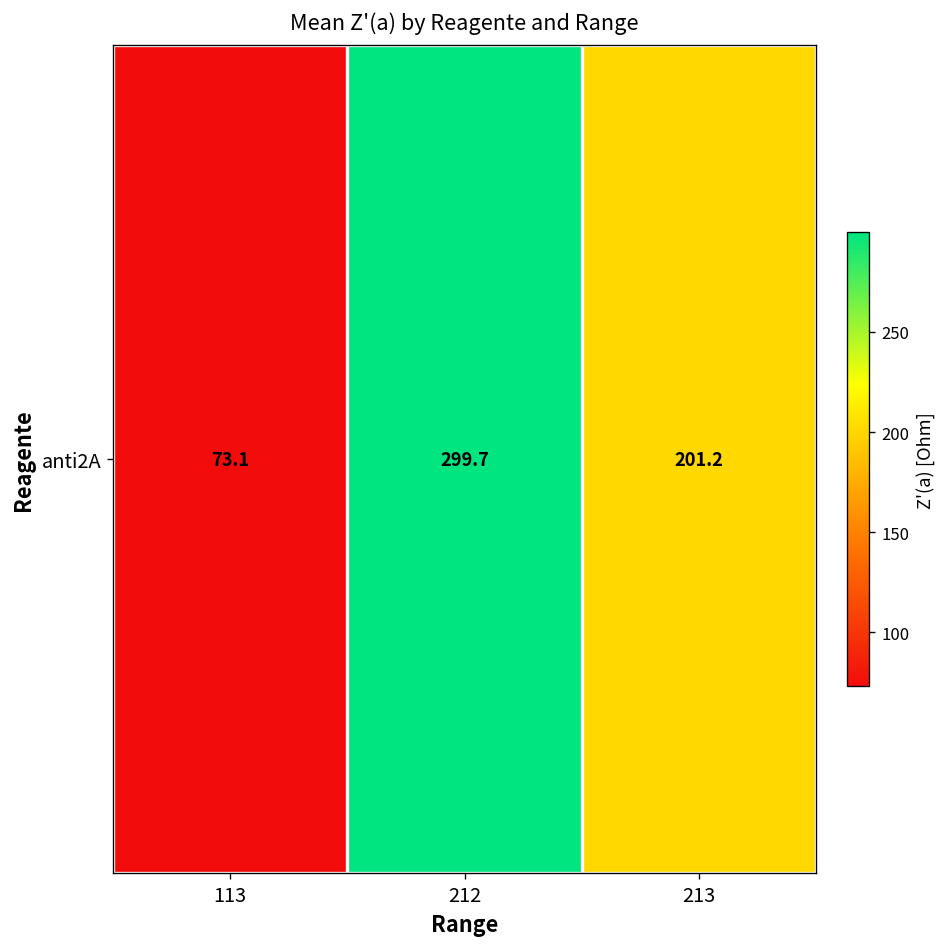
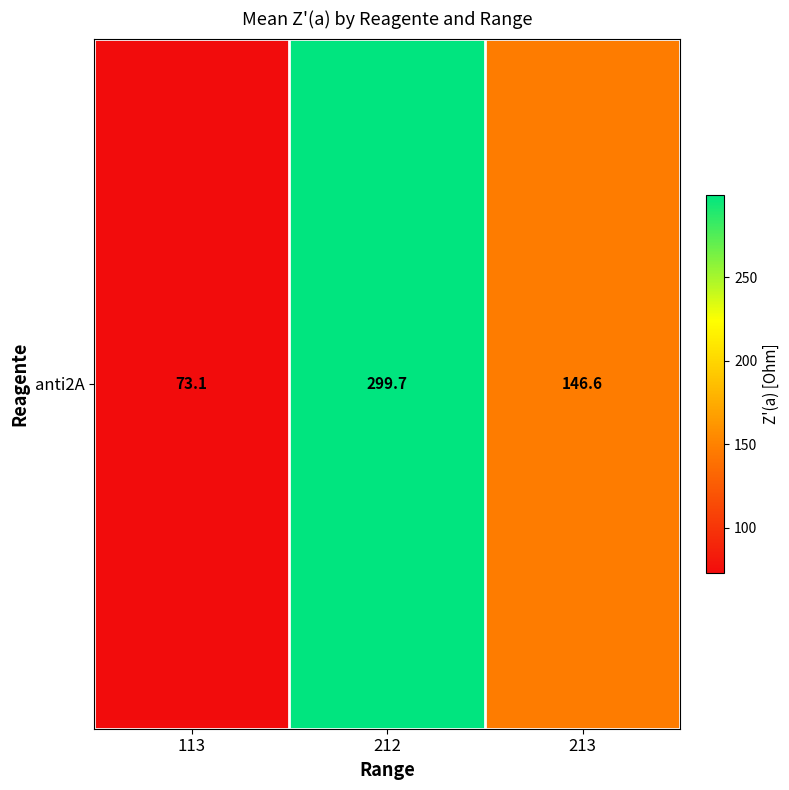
anti2A, 213: 201.2 -> 146.6
